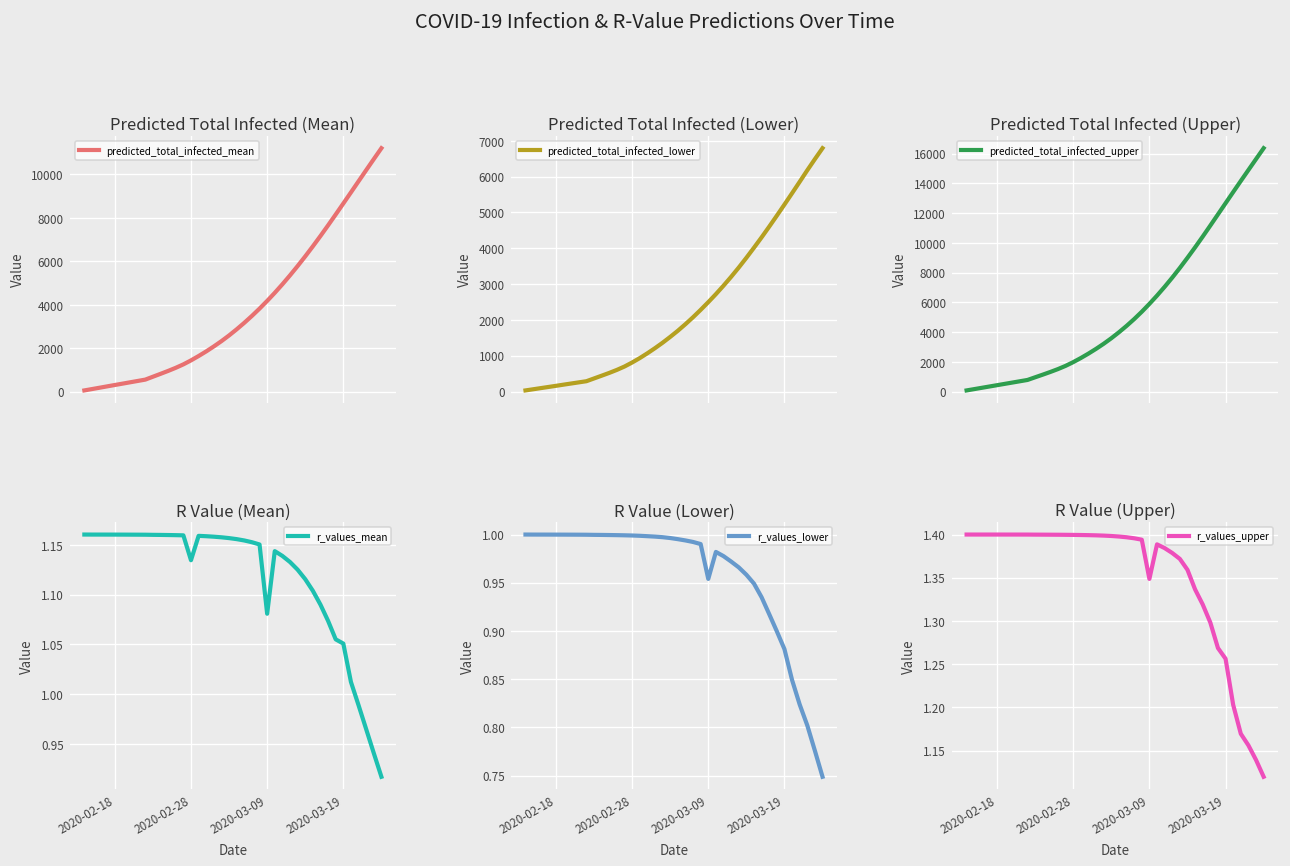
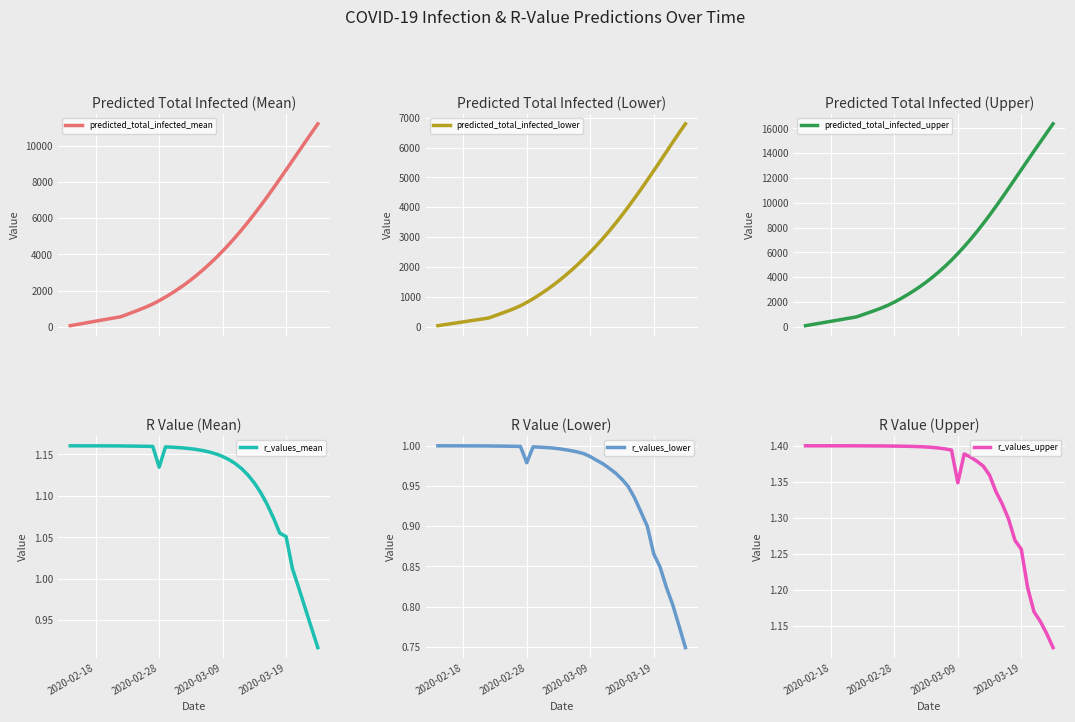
R Value (Mean), 2020-03-09: 1.08 -> 1.15
R Value (Lower), 2020-02-28: 1.00 -> 0.98
R Value (Lower), 2020-03-09: 0.95 -> 0.99
R Value (Lower), 2020-03-19: 0.88 -> 0.87
